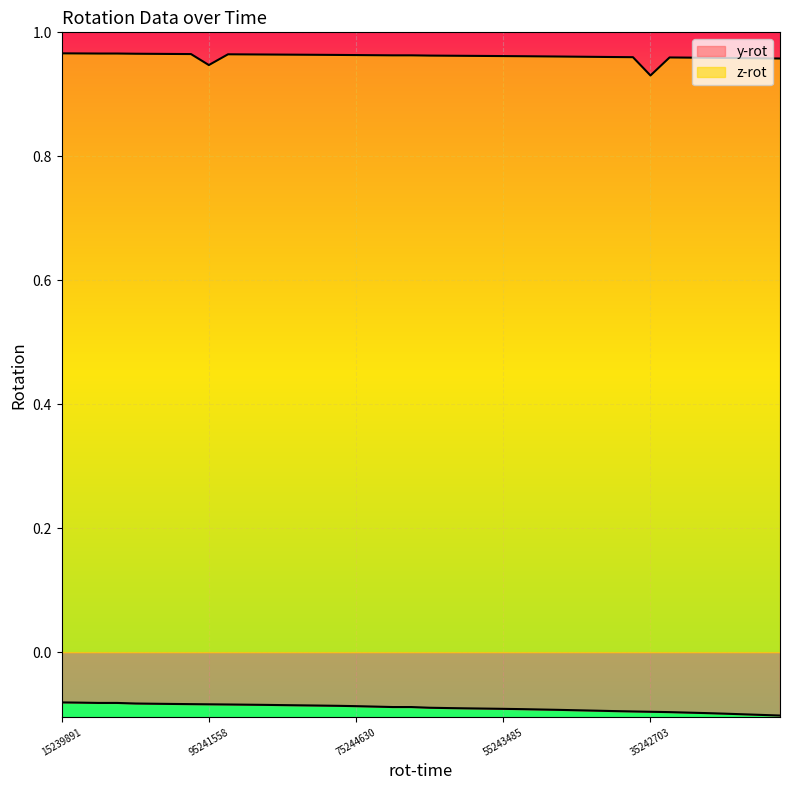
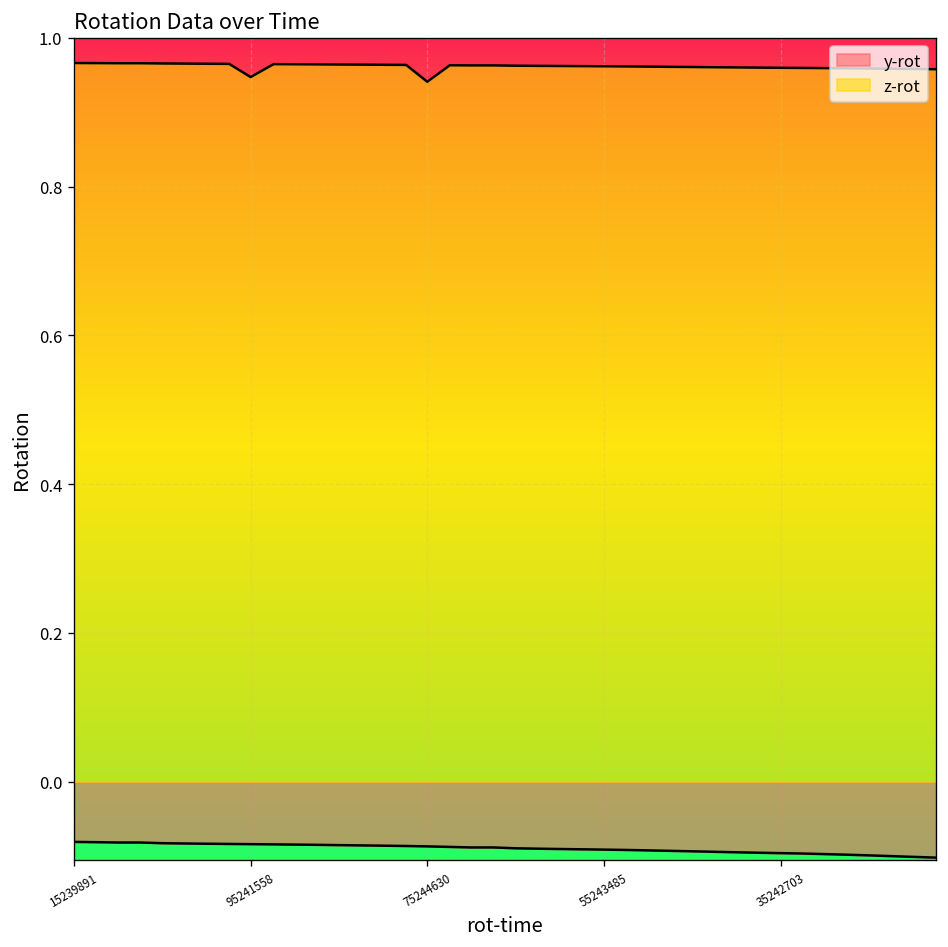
z-rot, 75244630: 0.96 -> 0.94
z-rot, 35242703: 0.93 -> 0.96
